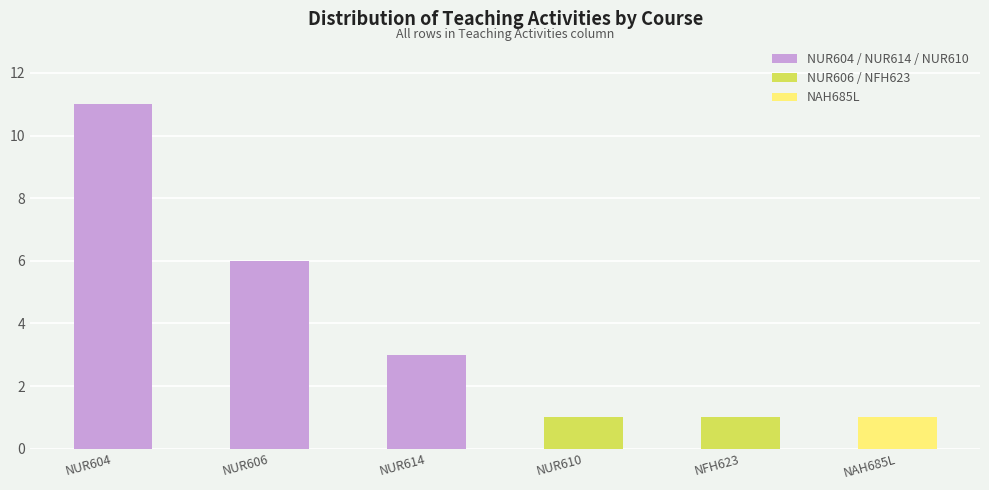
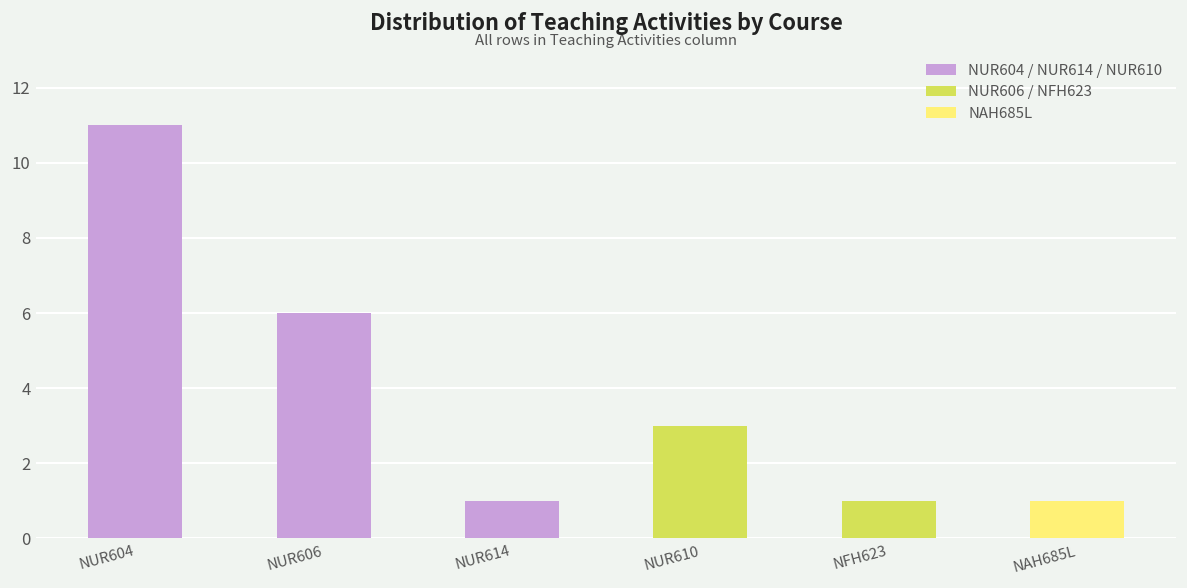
NUR614: 3 -> 1
NUR610: 1 -> 3
